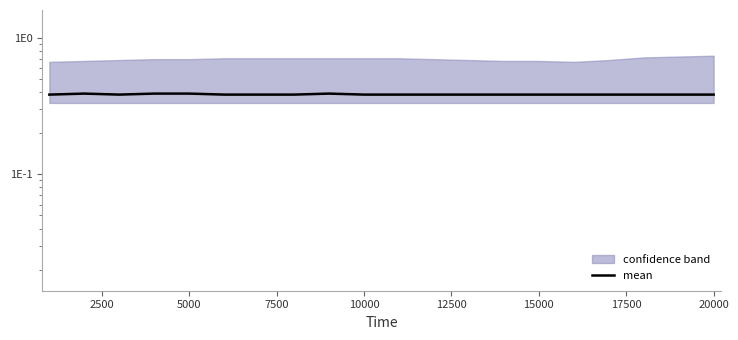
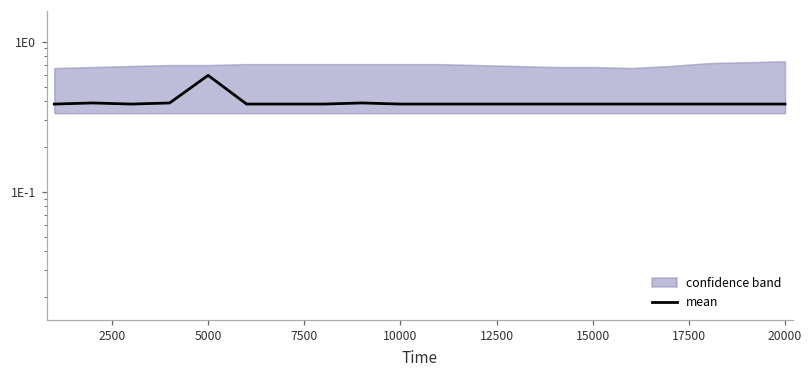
mean, 5000: 0.39 -> 0.6
